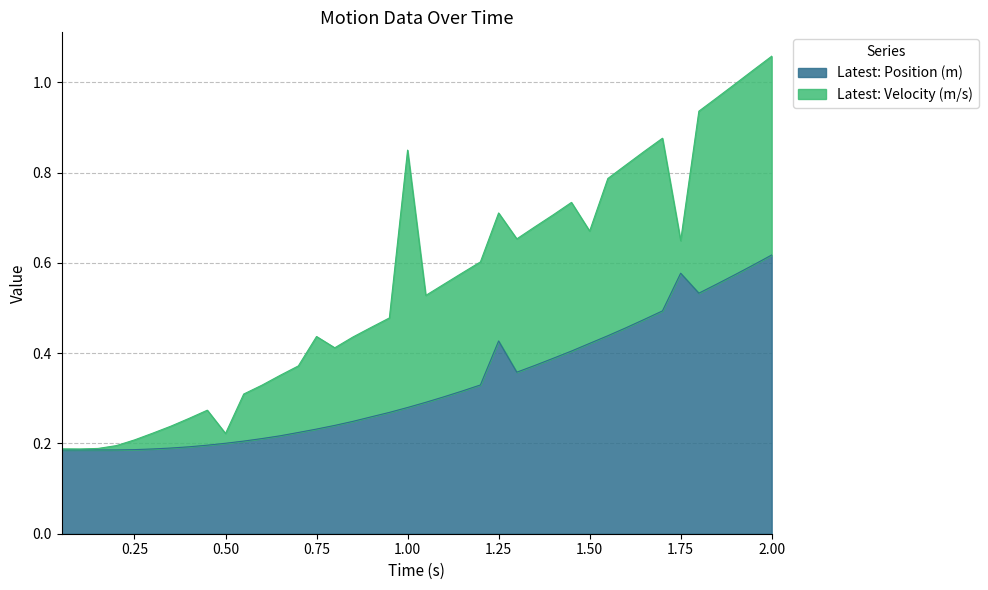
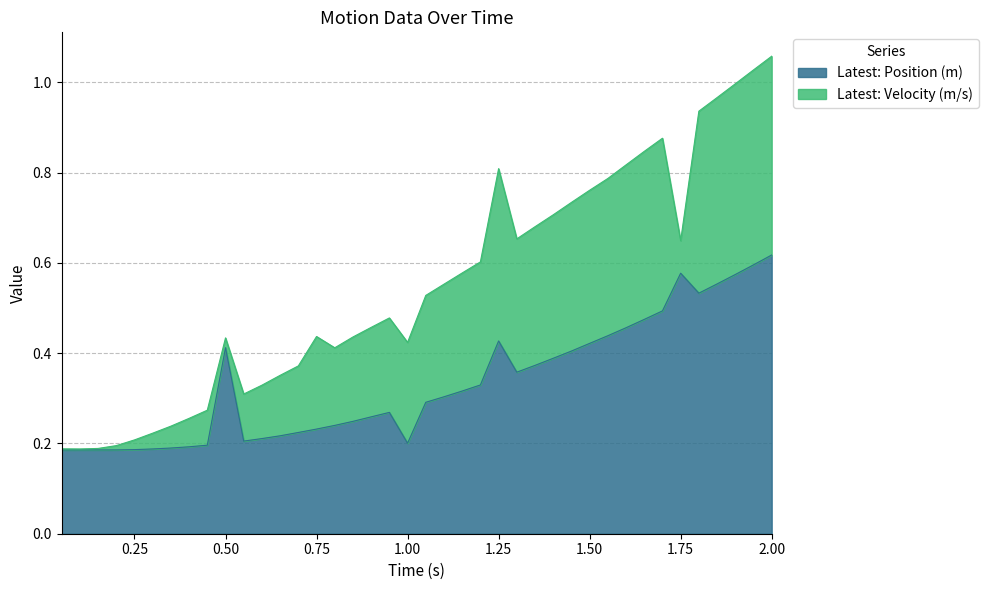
Latest: Position (m), 0.50: 0.20 -> 0.41
Latest: Position (m), 1.00: 0.28 -> 0.20
Latest: Velocity (m/s), 1.00: 0.57 -> 0.22
Latest: Velocity (m/s), 1.25: 0.28 -> 0.38
Latest: Velocity (m/s), 1.50: 0.25 -> 0.34
